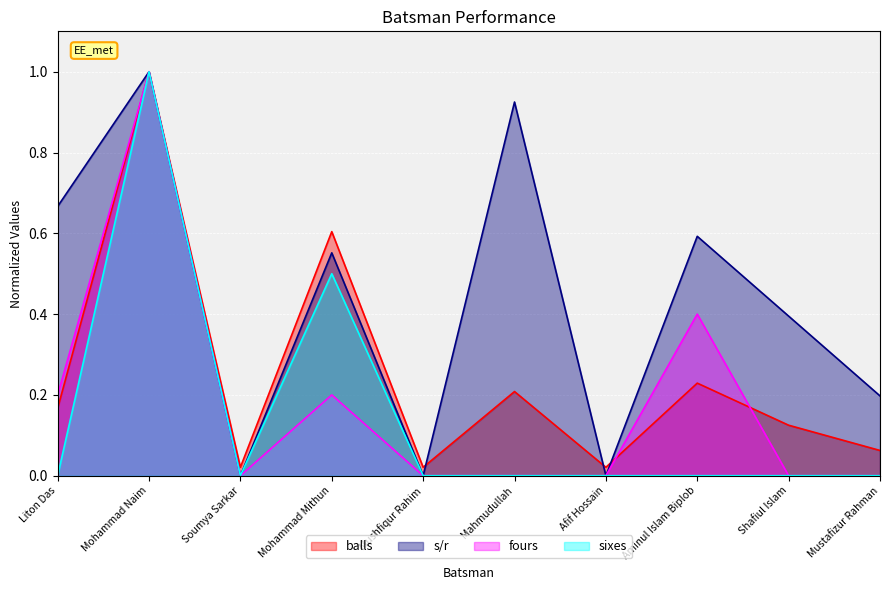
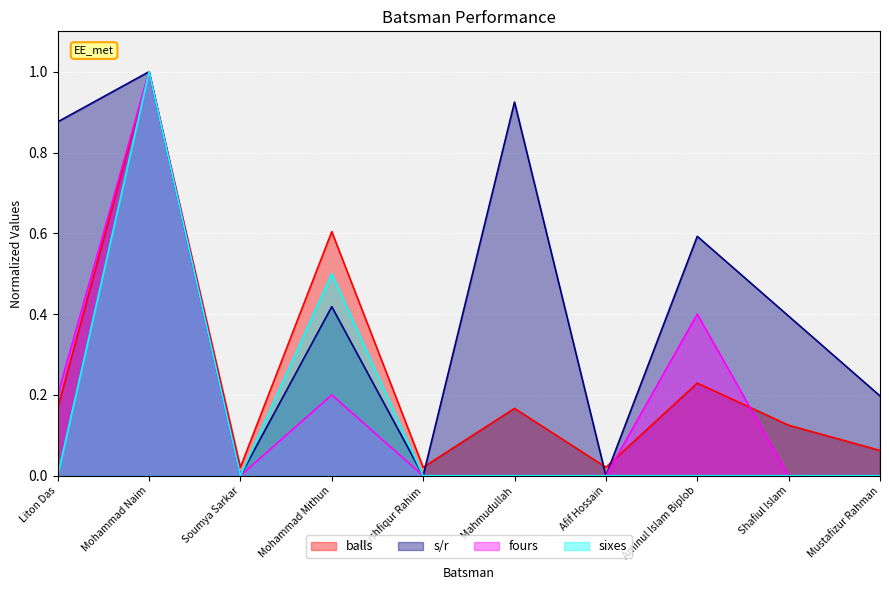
s/r, Liton Das: 0.67 -> 0.88
s/r, Mohammad Mithun: 0.55 -> 0.42
balls, Mahmudullah: 0.21 -> 0.17
